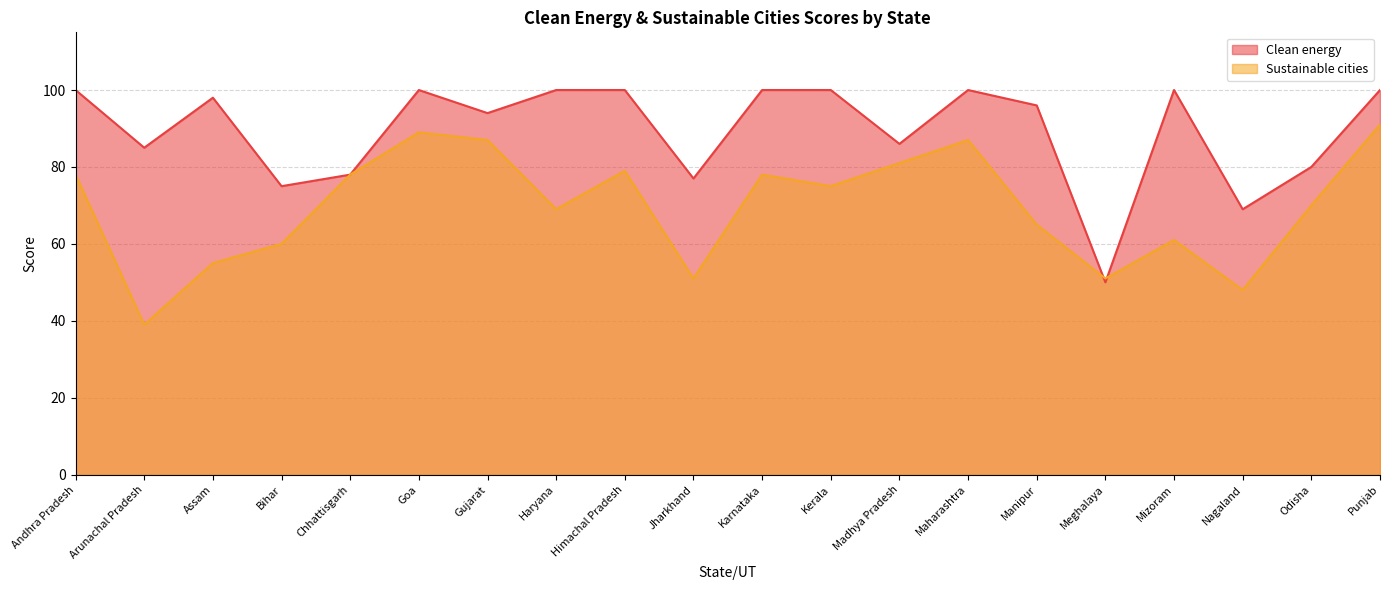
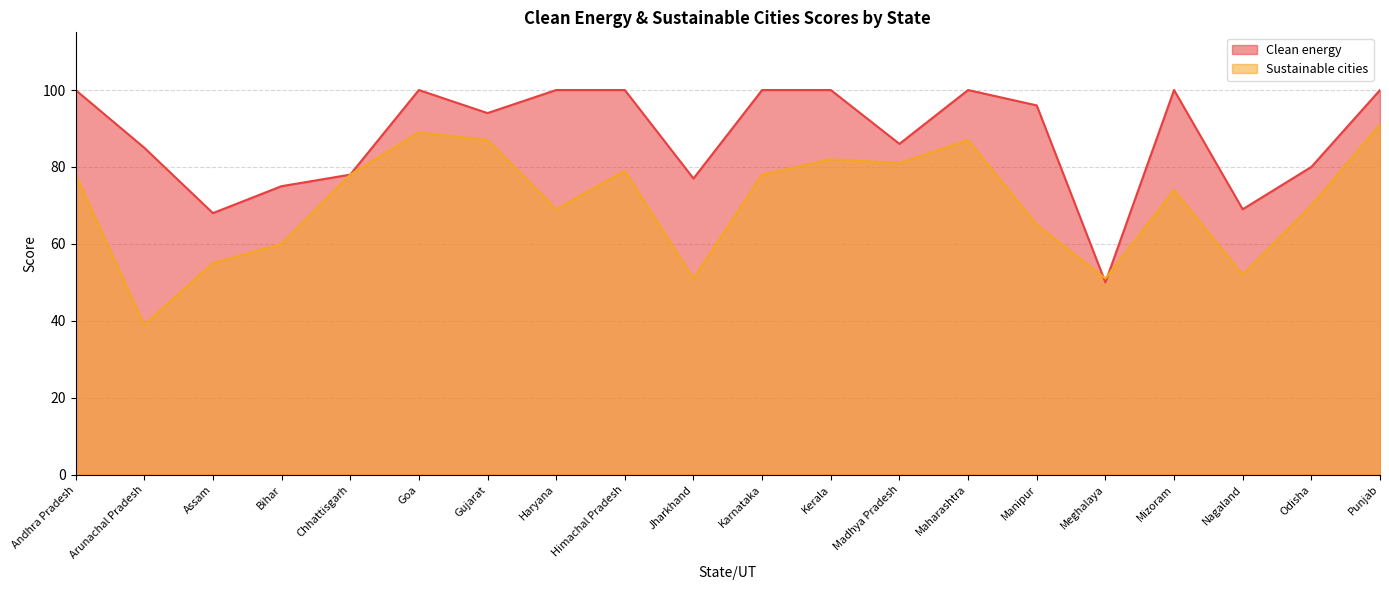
Clean energy, Assam: 98 -> 68
Sustainable cities, Kerala: 75 -> 82
Sustainable cities, Mizoram: 61 -> 74
Sustainable cities, Nagaland: 48 -> 52
